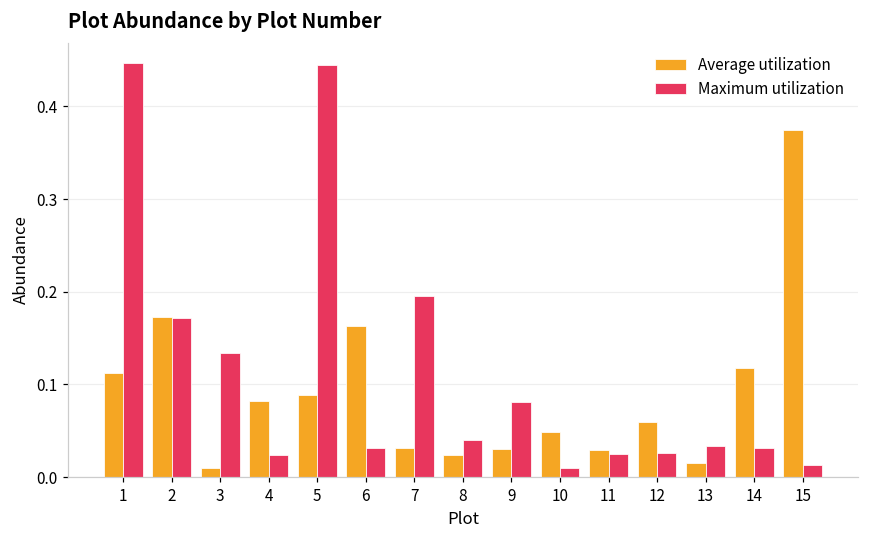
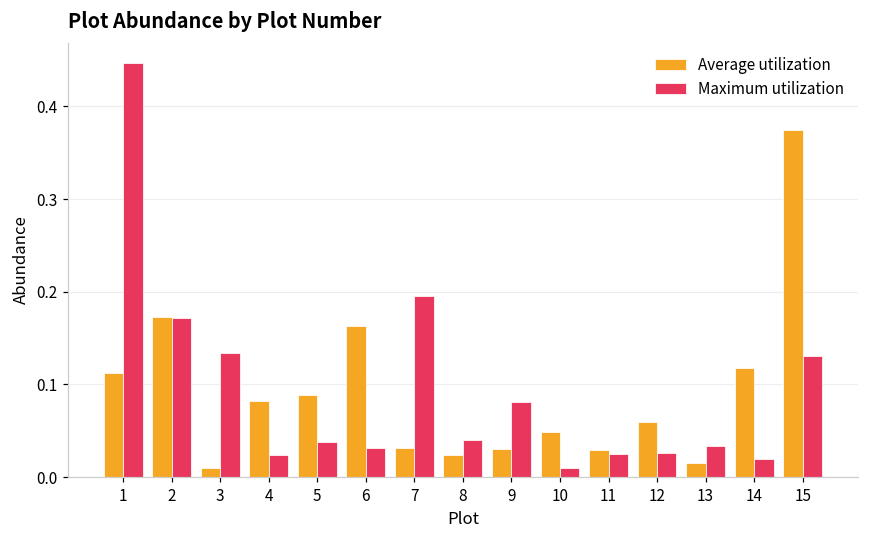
Maximum utilization, 5: 0.44 -> 0.04
Maximum utilization, 14: 0.03 -> 0.02
Maximum utilization, 15: 0.01 -> 0.13
